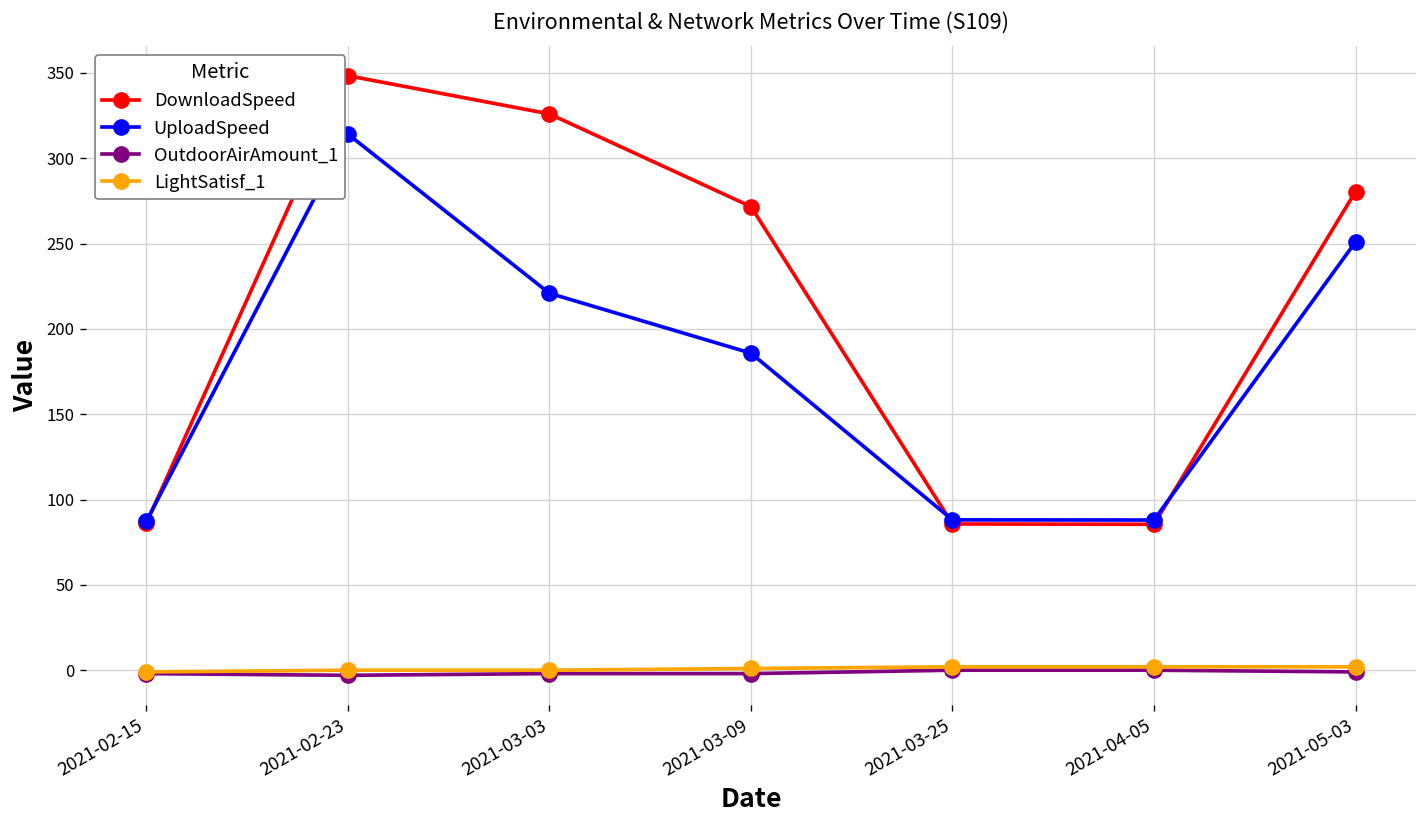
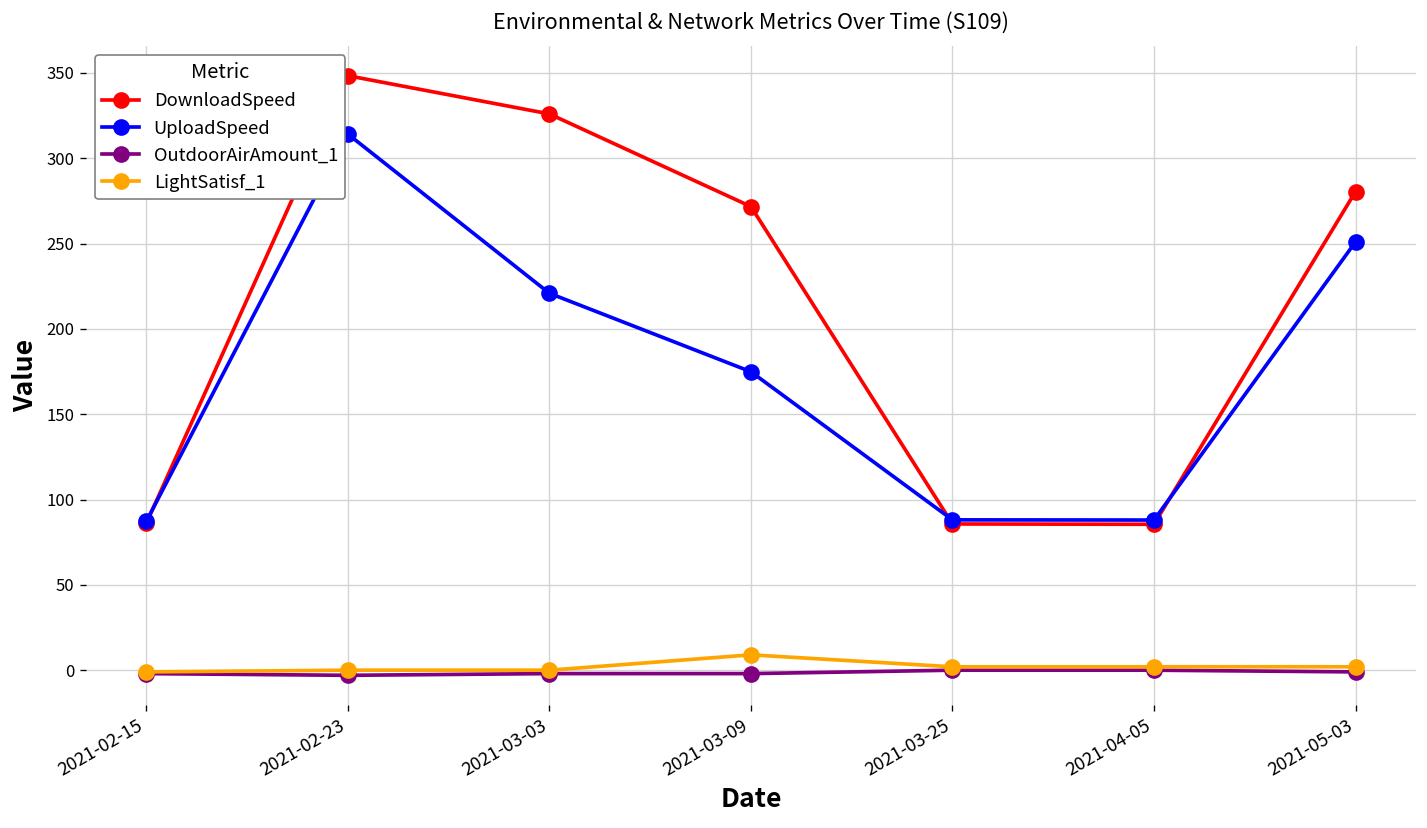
UploadSpeed, 2021-03-09: 186 -> 175
LightSatisf_1, 2021-03-09: 1 -> 9
